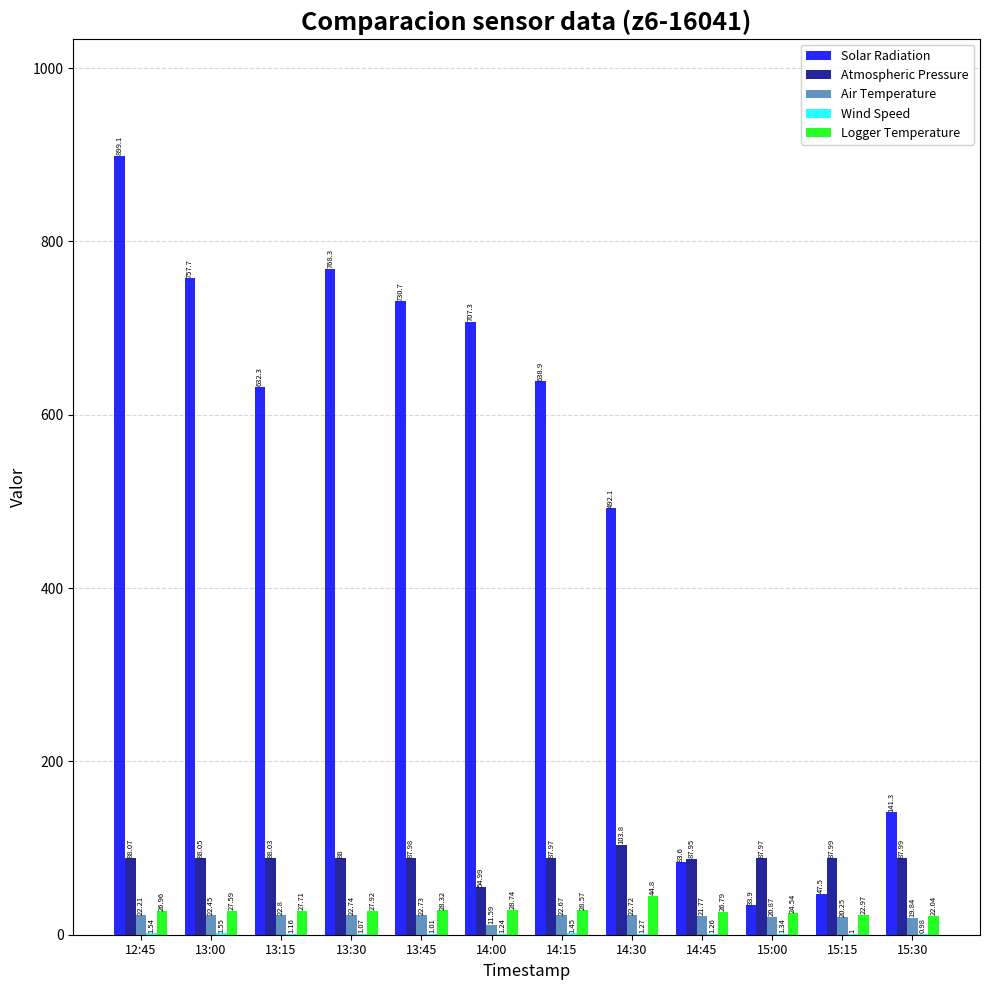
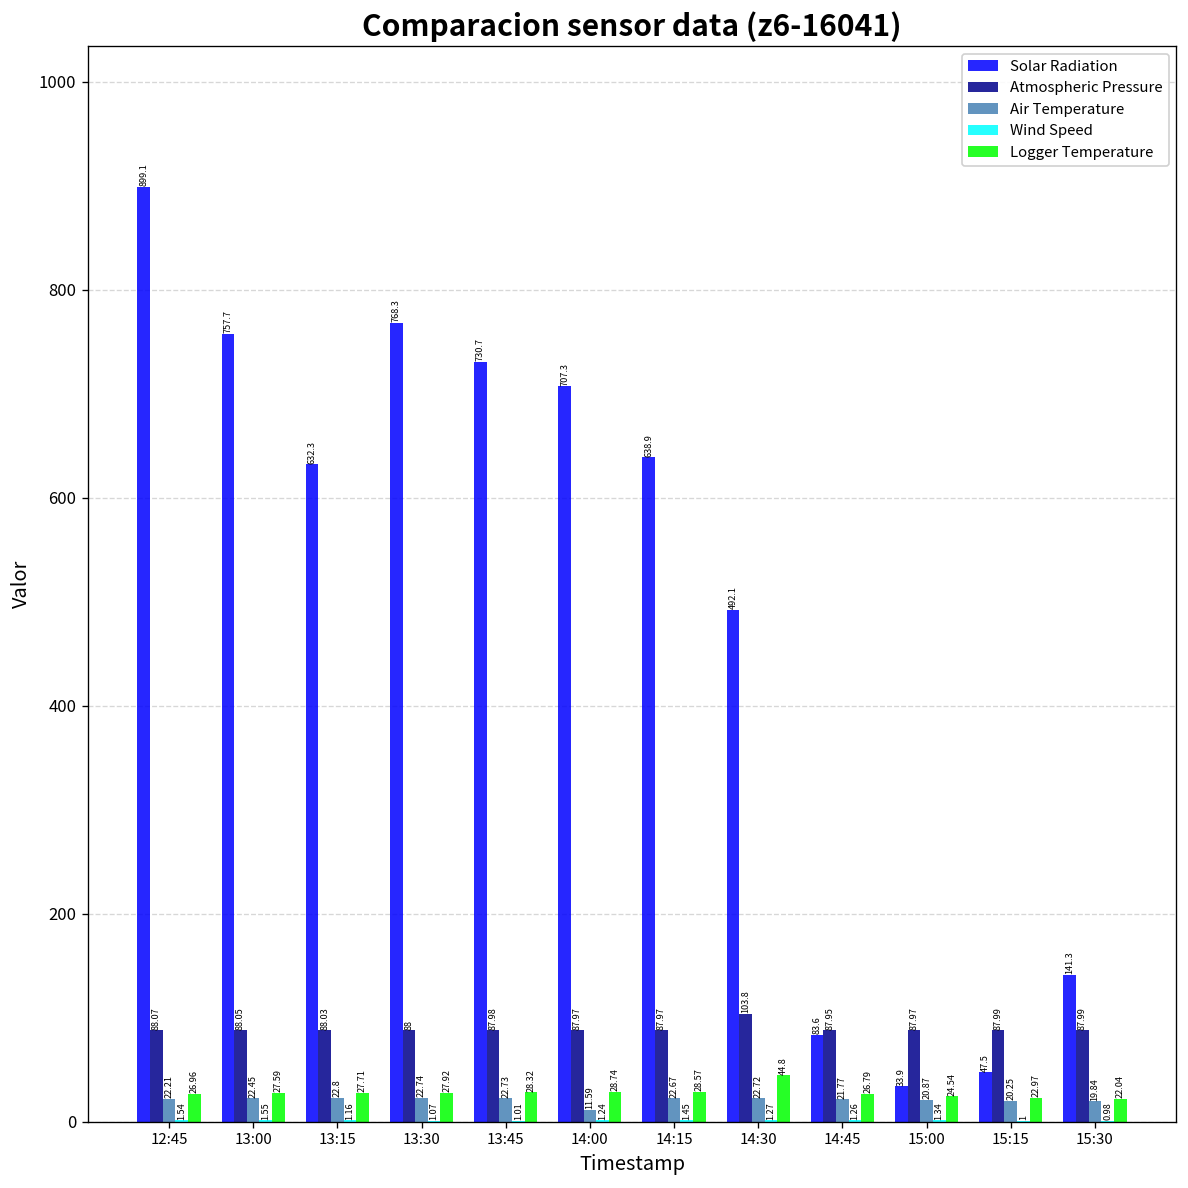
Atmospheric Pressure, 14:00: 54.99 -> 87.97
